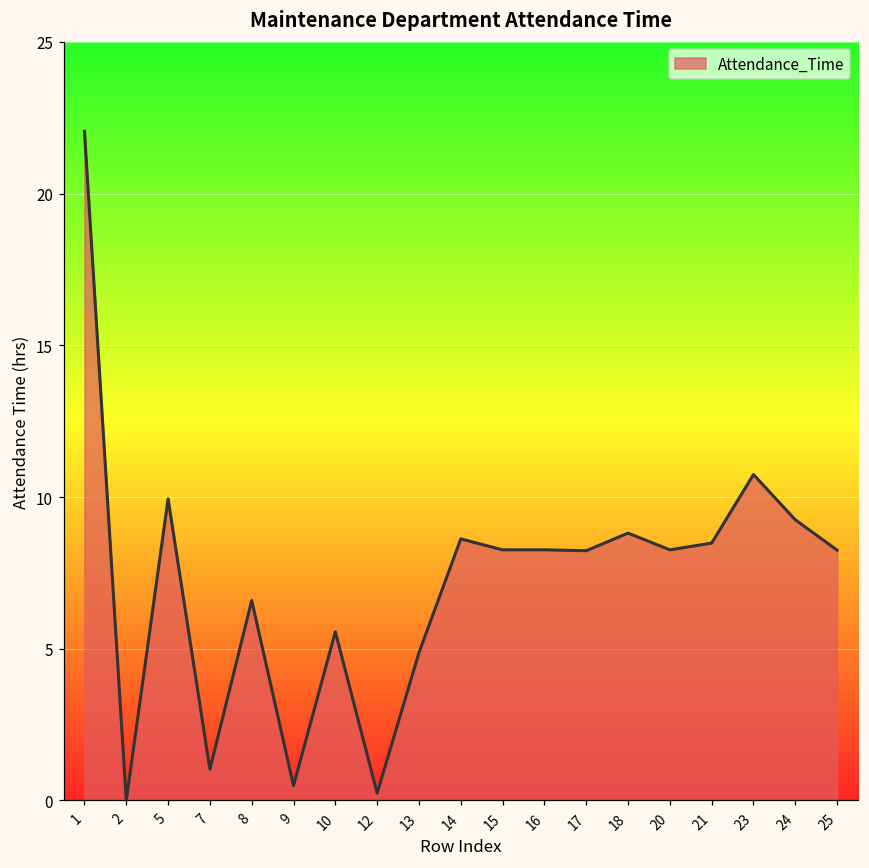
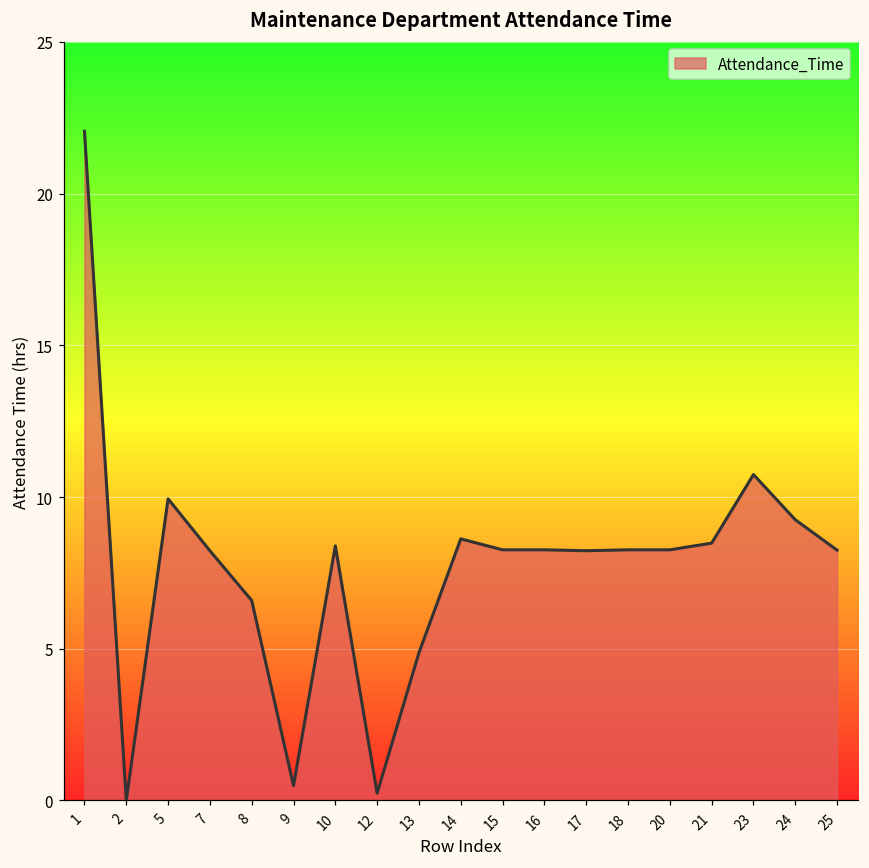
7: 1.0 -> 8.2
10: 5.6 -> 8.4
18: 8.8 -> 8.3
